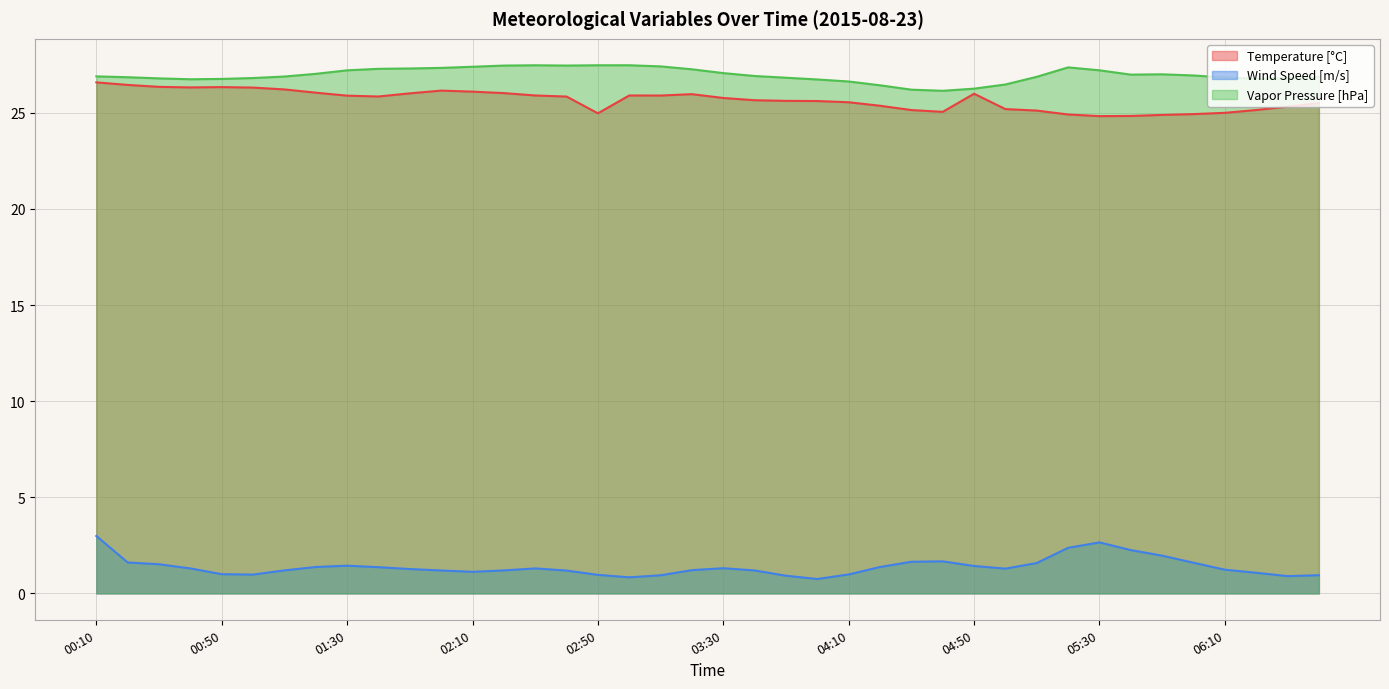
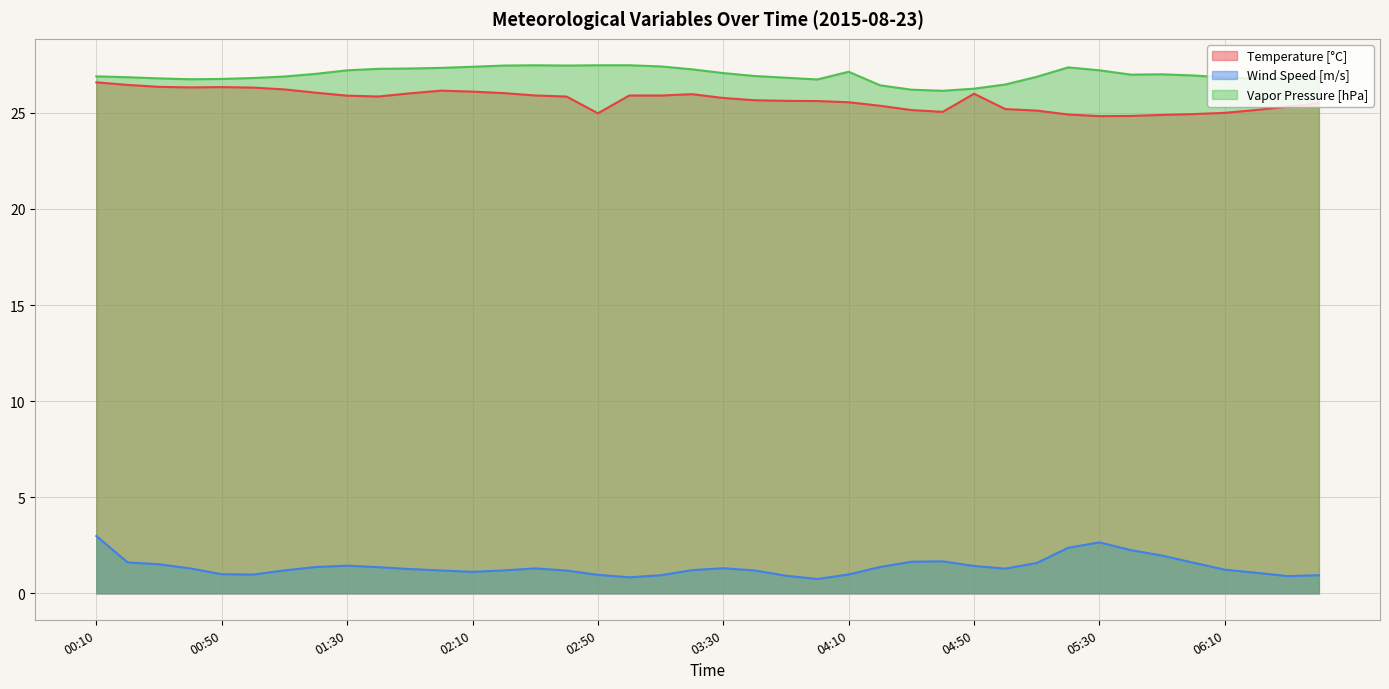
Vapor Pressure [hPa], 04:10: 26.6 -> 27.1
